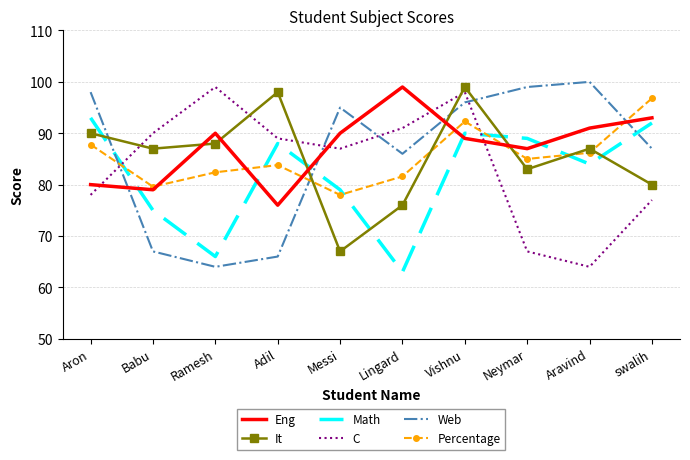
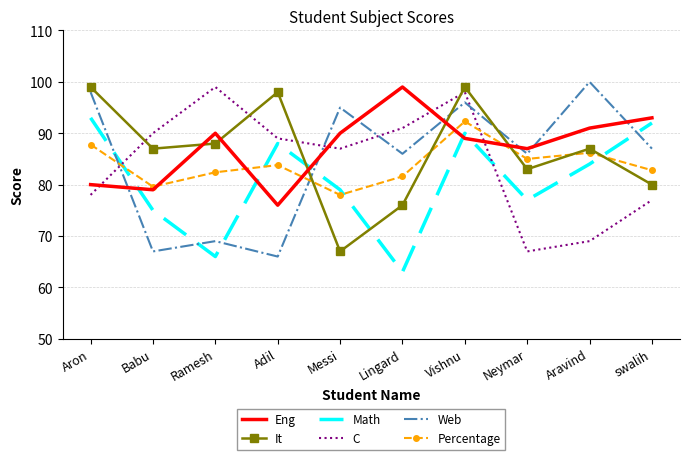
It, Aron: 90 -> 99
Web, Ramesh: 64 -> 69
Math, Neymar: 89 -> 77
Web, Neymar: 99 -> 86
C, Aravind: 64 -> 69
Percentage, swalih: 97 -> 83
